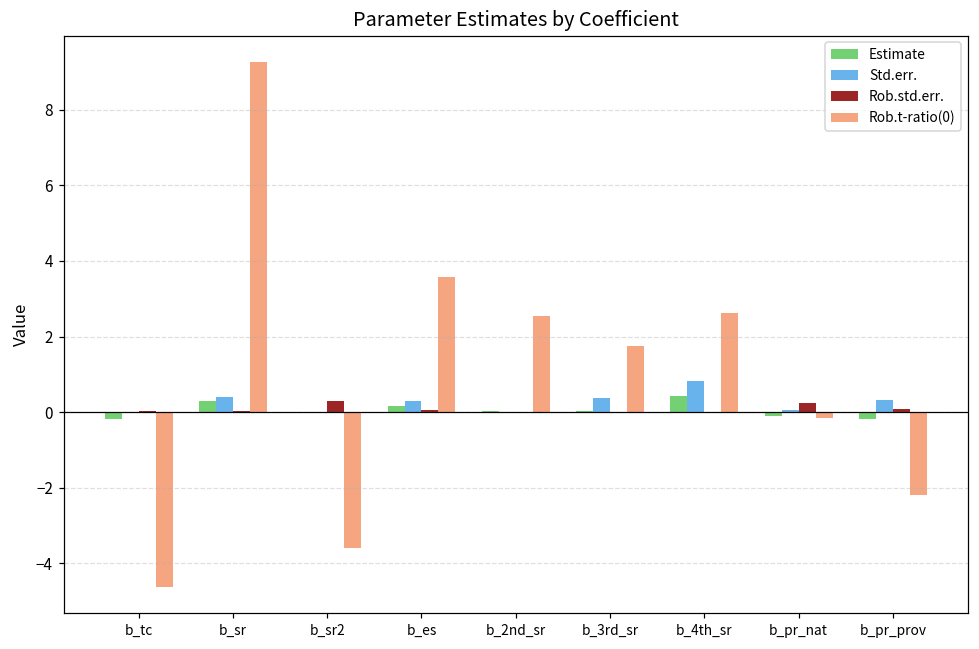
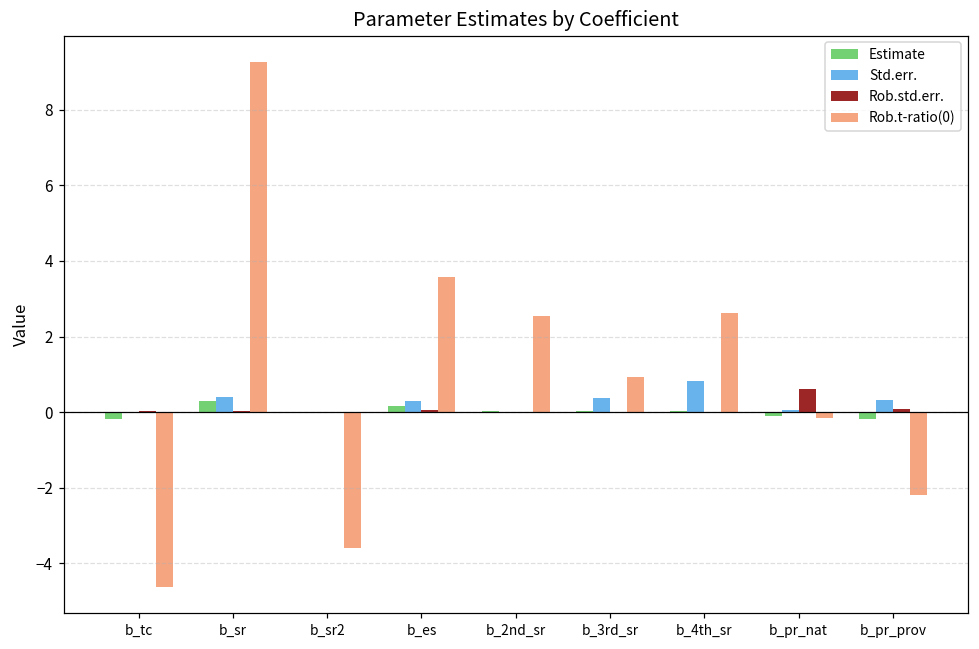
Rob.std.err., b_sr2: 0.3 -> 0.0
Rob.t-ratio(0), b_3rd_sr: 1.8 -> 0.9
Estimate, b_4th_sr: 0.4 -> 0.0
Rob.std.err., b_pr_nat: 0.2 -> 0.6
